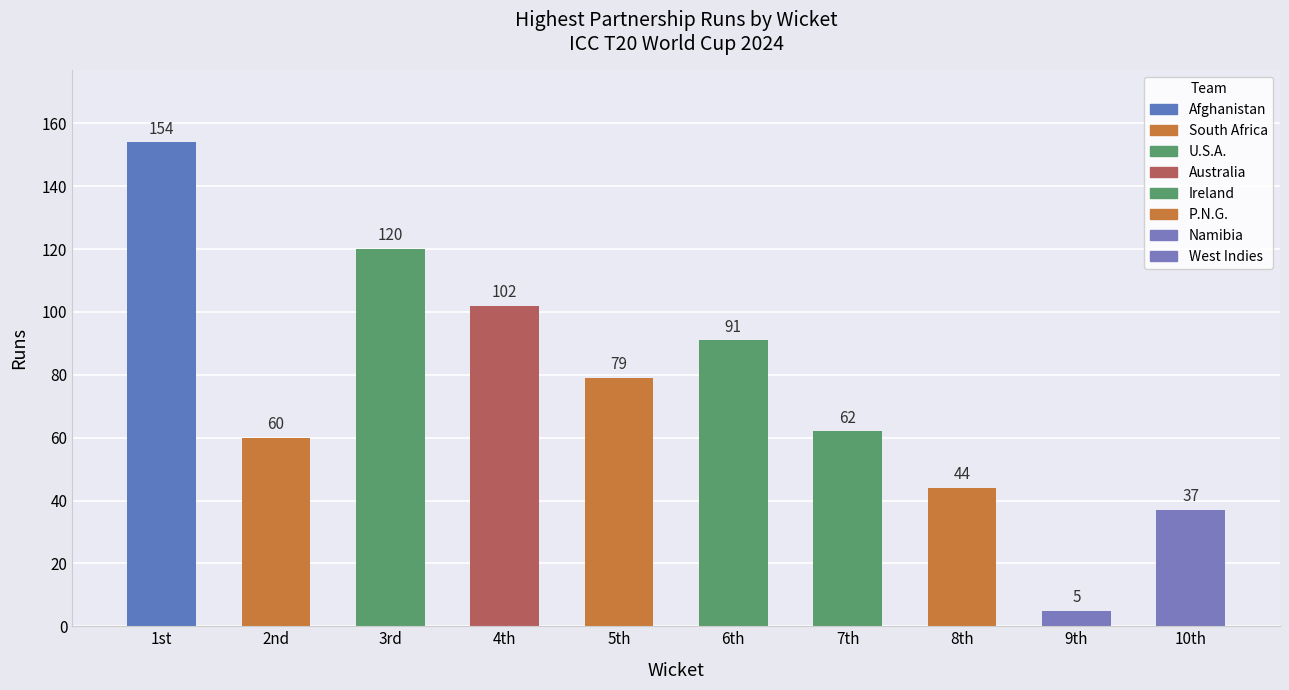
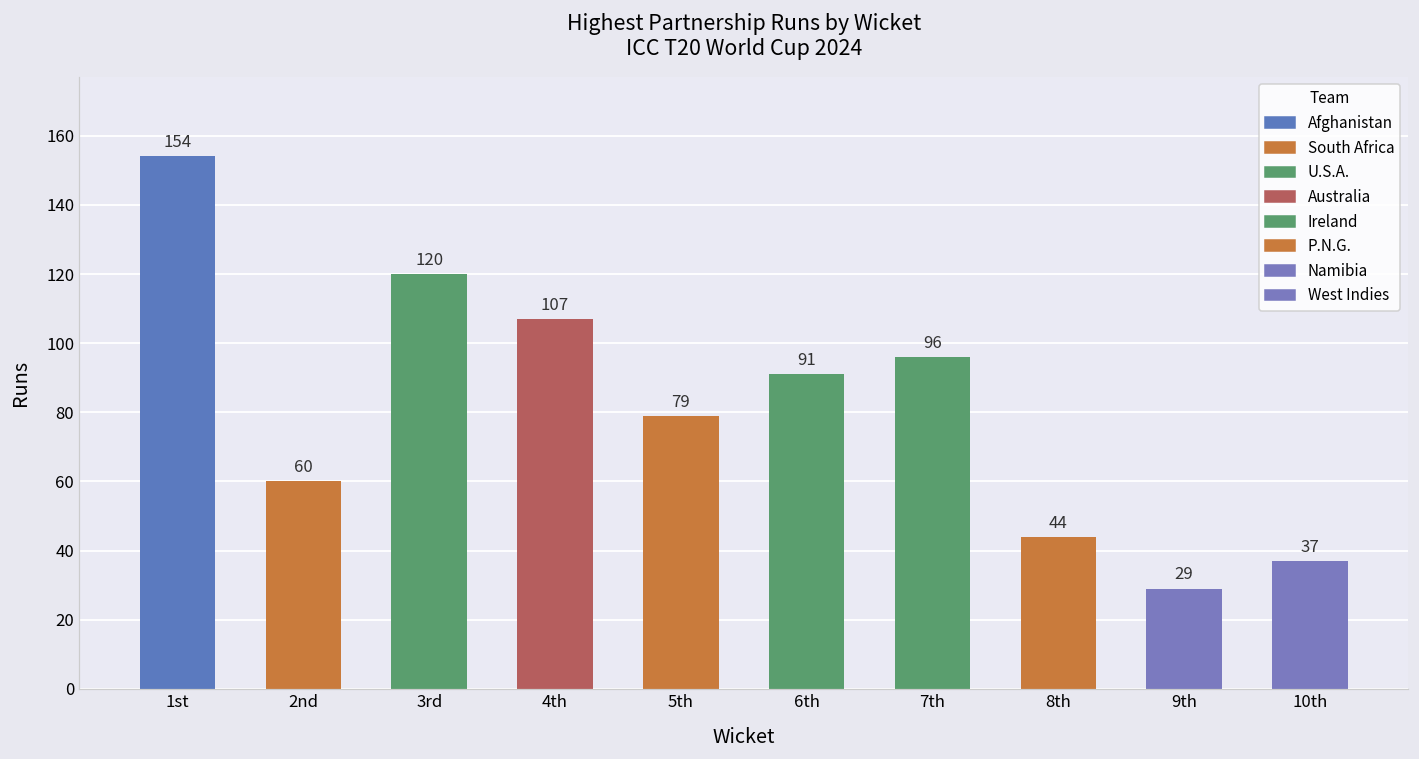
4th: 102 -> 107
7th: 62 -> 96
9th: 5 -> 29
